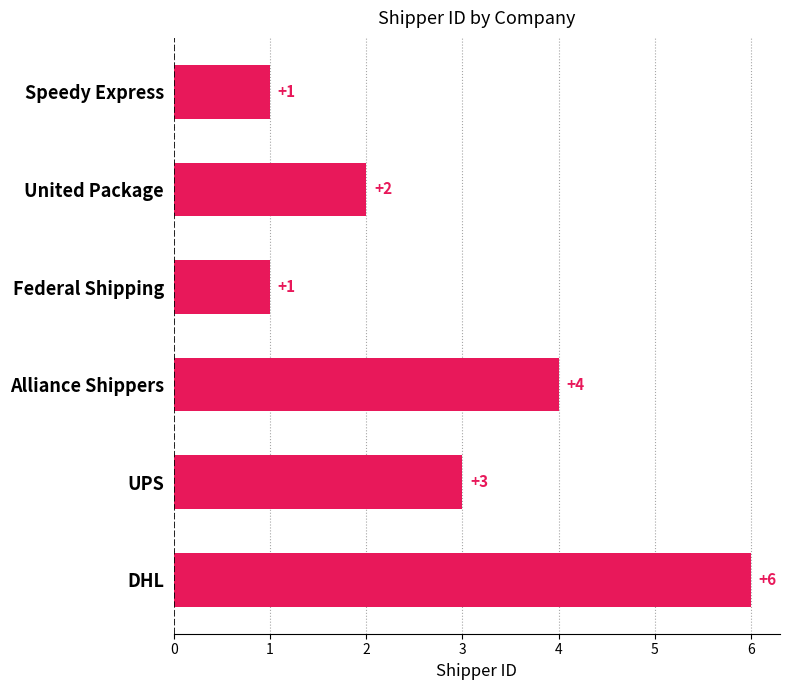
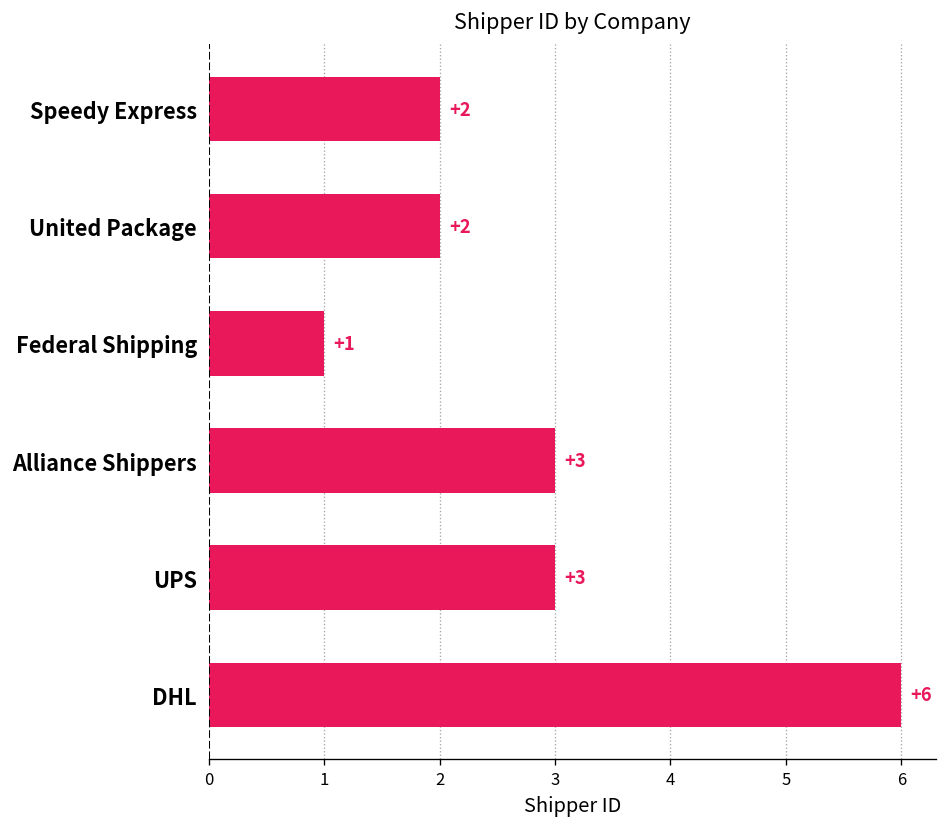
Speedy Express: +1 -> +2
Alliance Shippers: +4 -> +3
